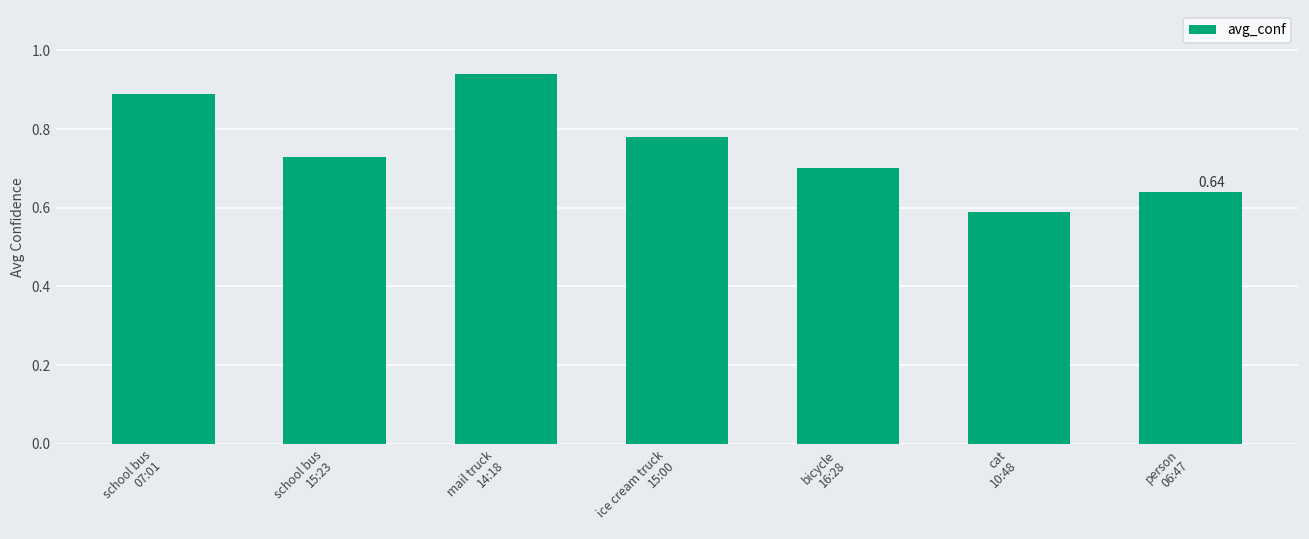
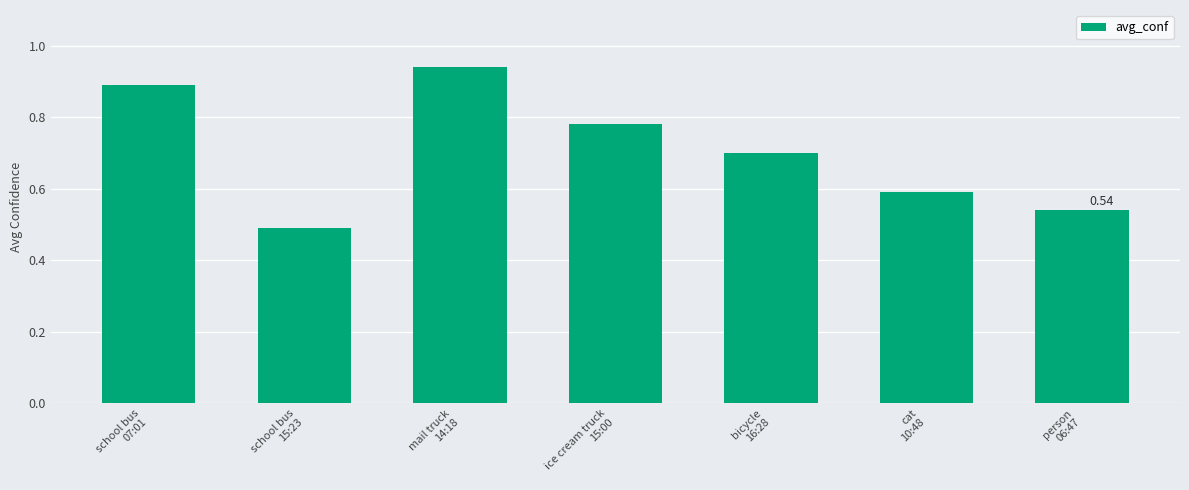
school bus 15:23: 0.73 -> 0.49
person 06:47: 0.64 -> 0.54
